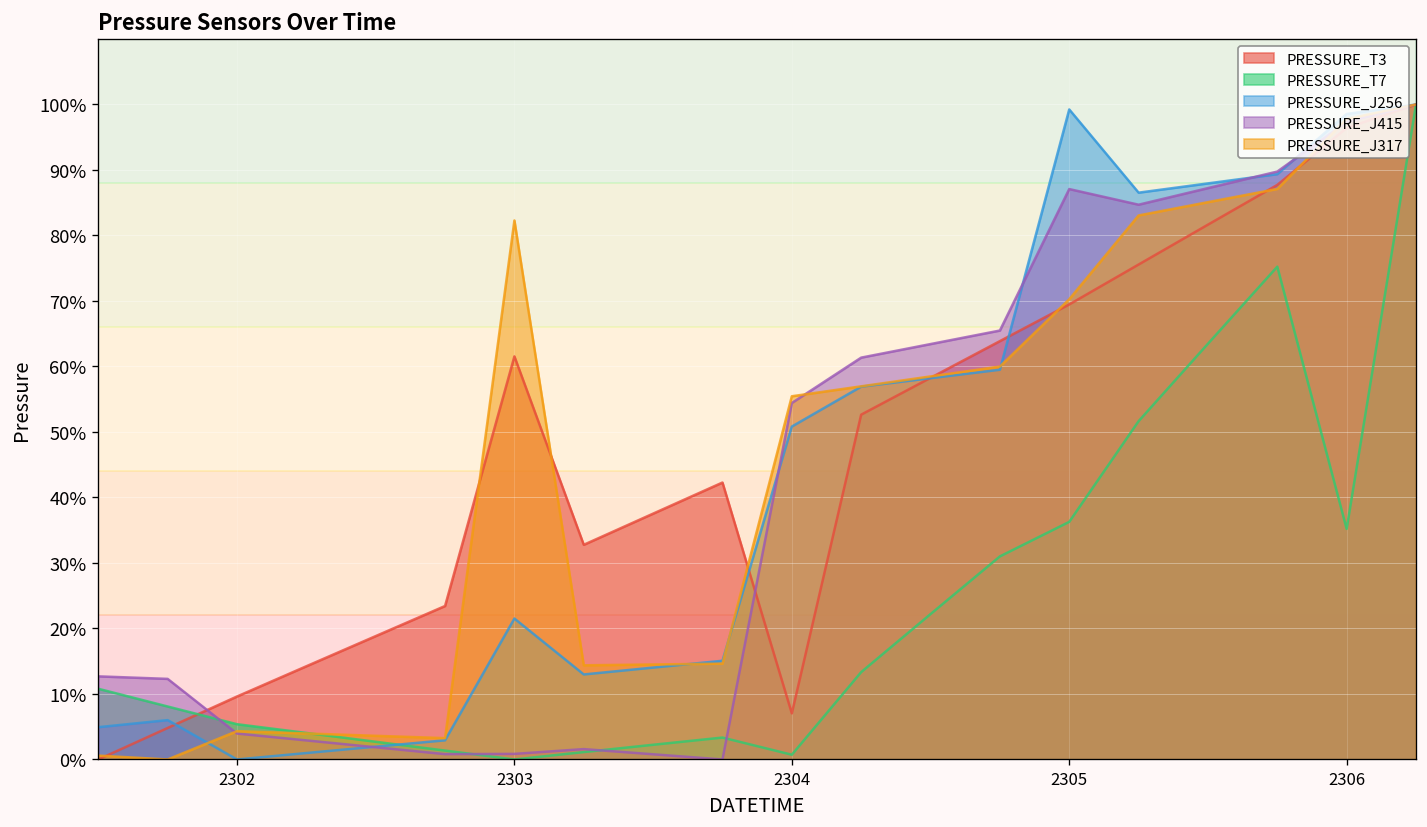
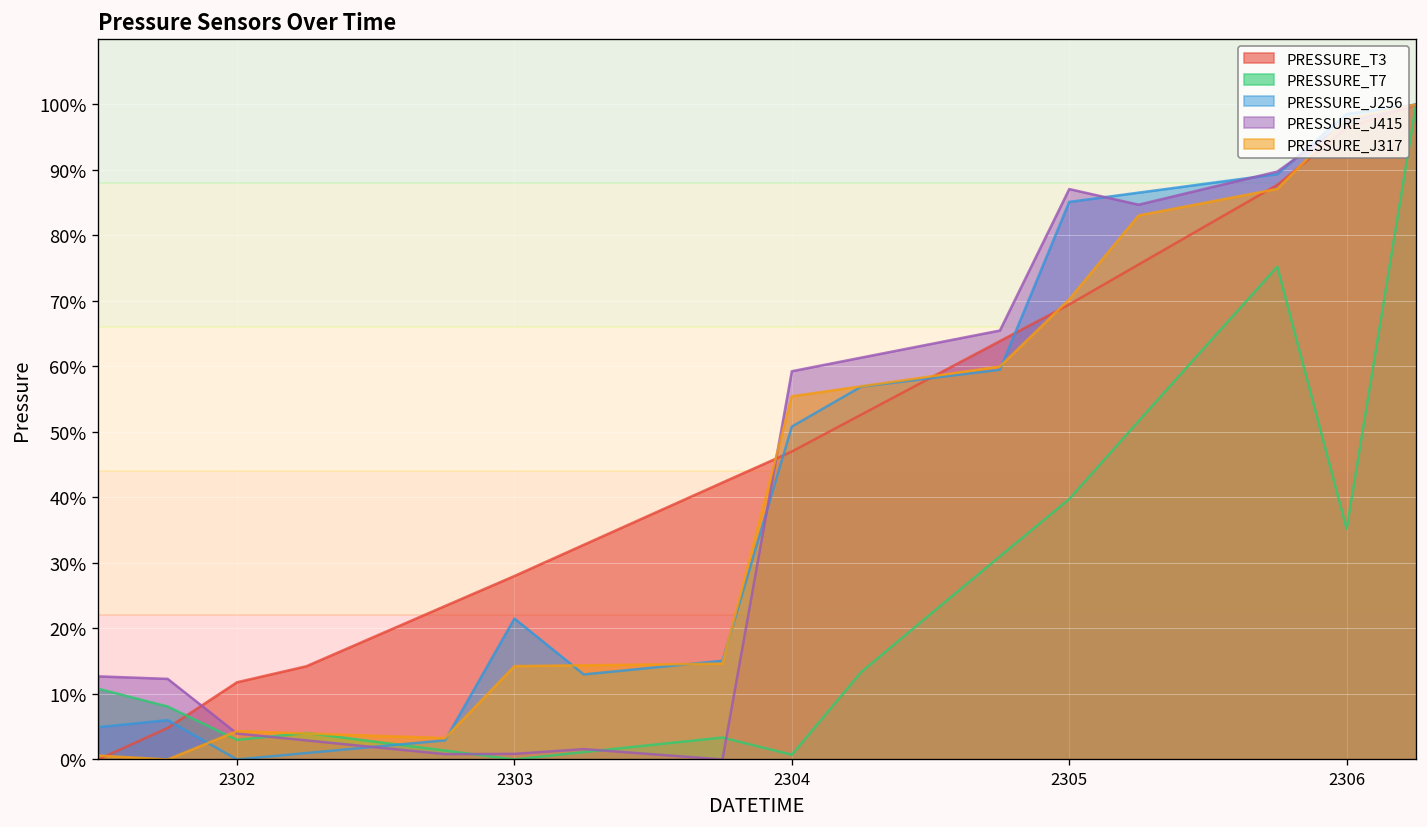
PRESSURE_T3, 2302: 10% -> 12%
PRESSURE_T7, 2302: 5% -> 3%
PRESSURE_T3, 2303: 62% -> 28%
PRESSURE_J317, 2303: 82% -> 14%
PRESSURE_T3, 2304: 7% -> 47%
PRESSURE_J415, 2304: 54% -> 59%
PRESSURE_T7, 2305: 36% -> 40%
PRESSURE_J256, 2305: 99% -> 85%
